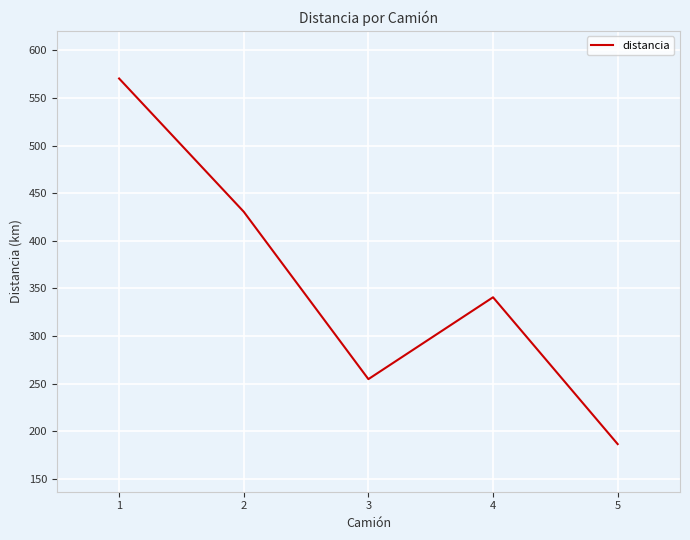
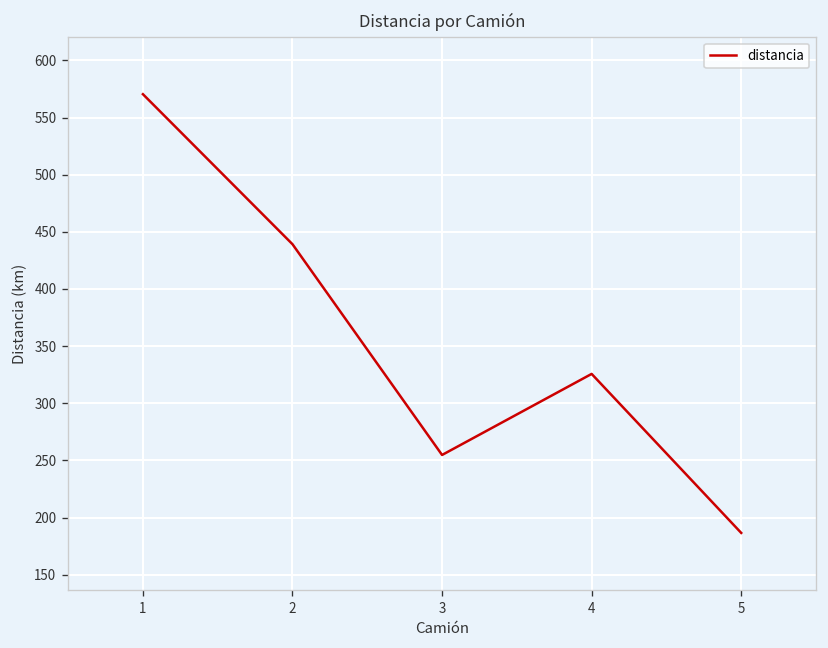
2: 430 -> 440
4: 340 -> 330
